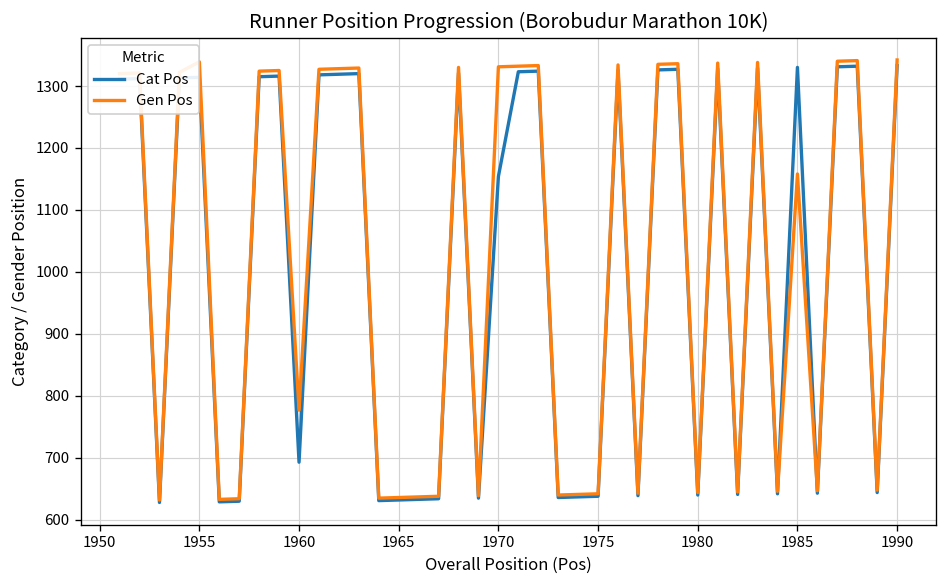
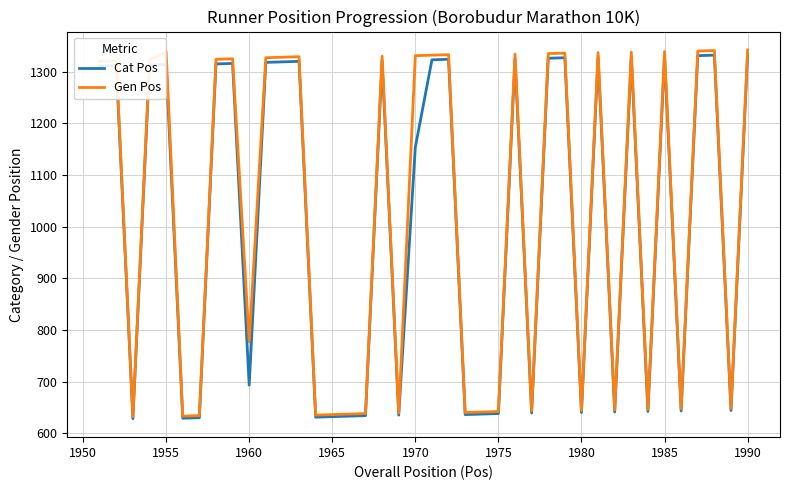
Gen Pos, 1985: 1160 -> 1340
